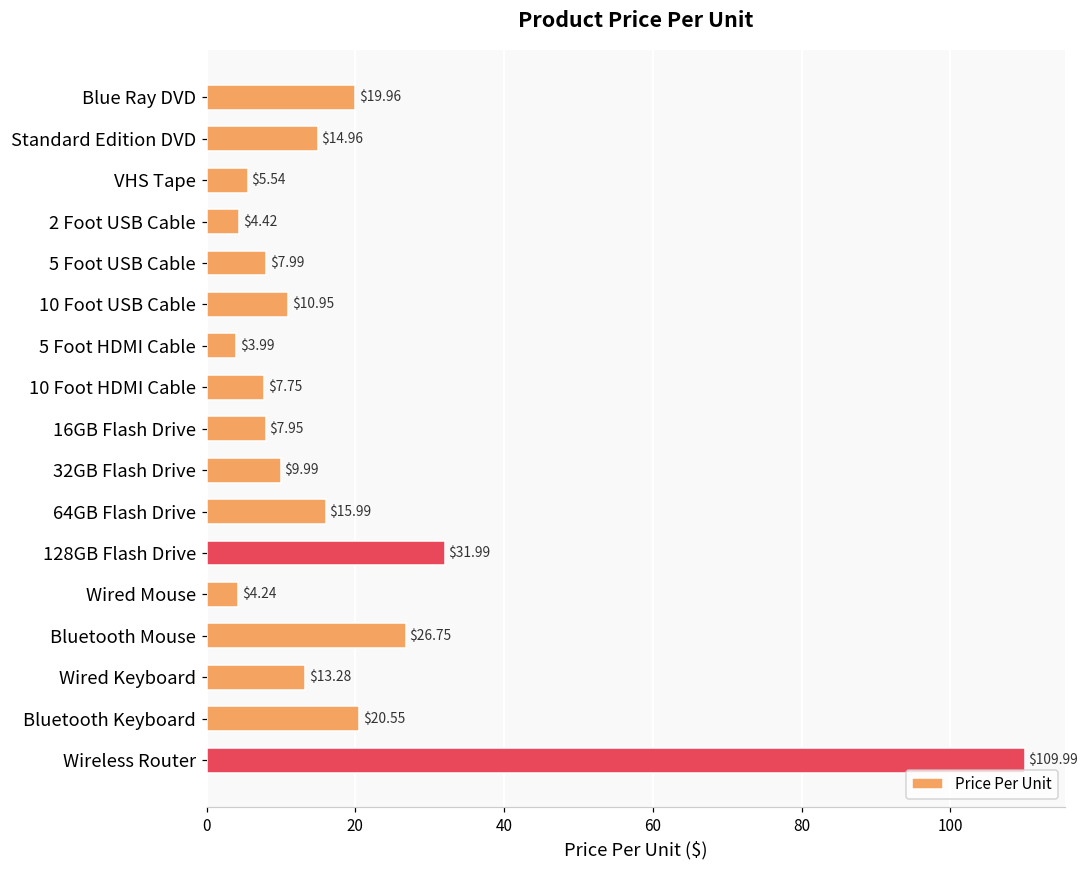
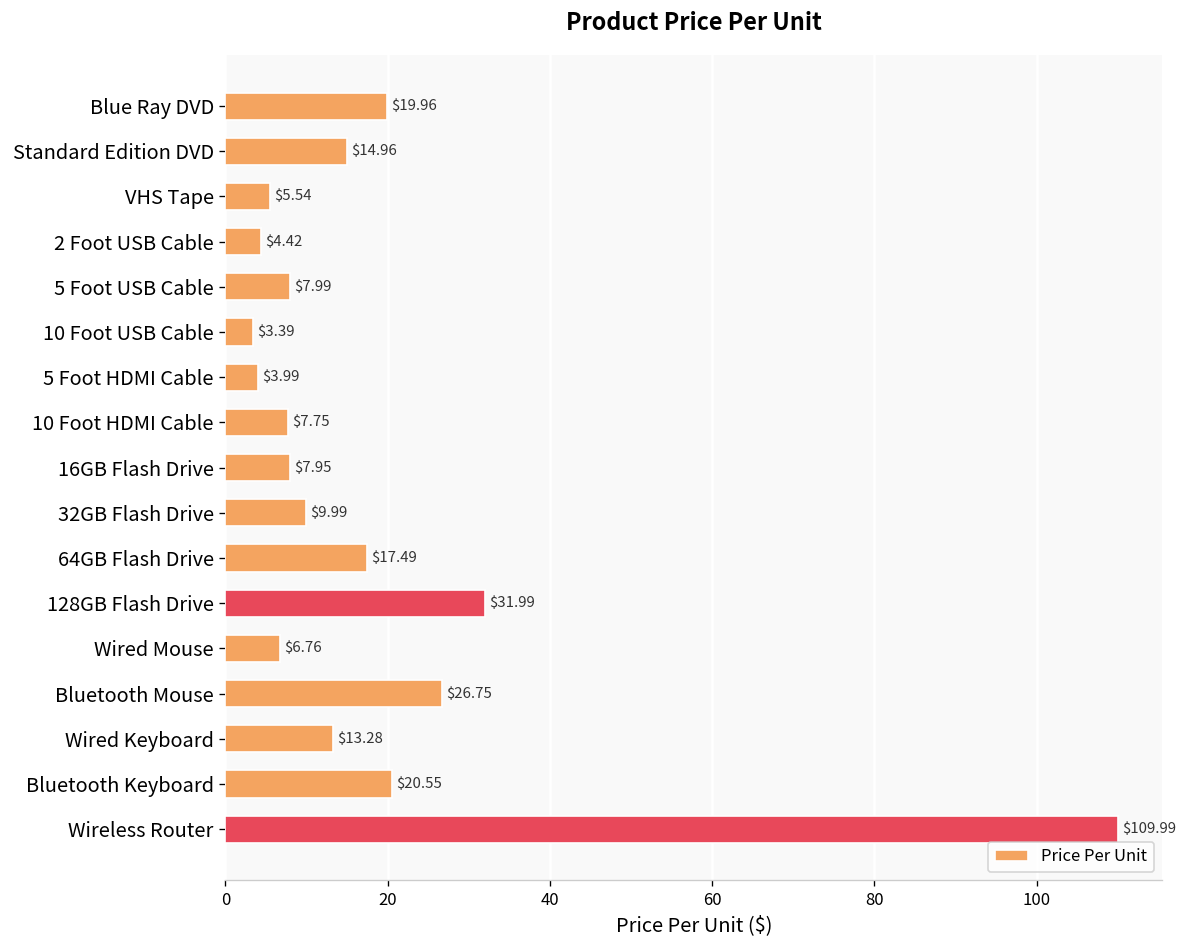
10 Foot USB Cable: $10.95 -> $3.39
64GB Flash Drive: $15.99 -> $17.49
Wired Mouse: $4.24 -> $6.76
